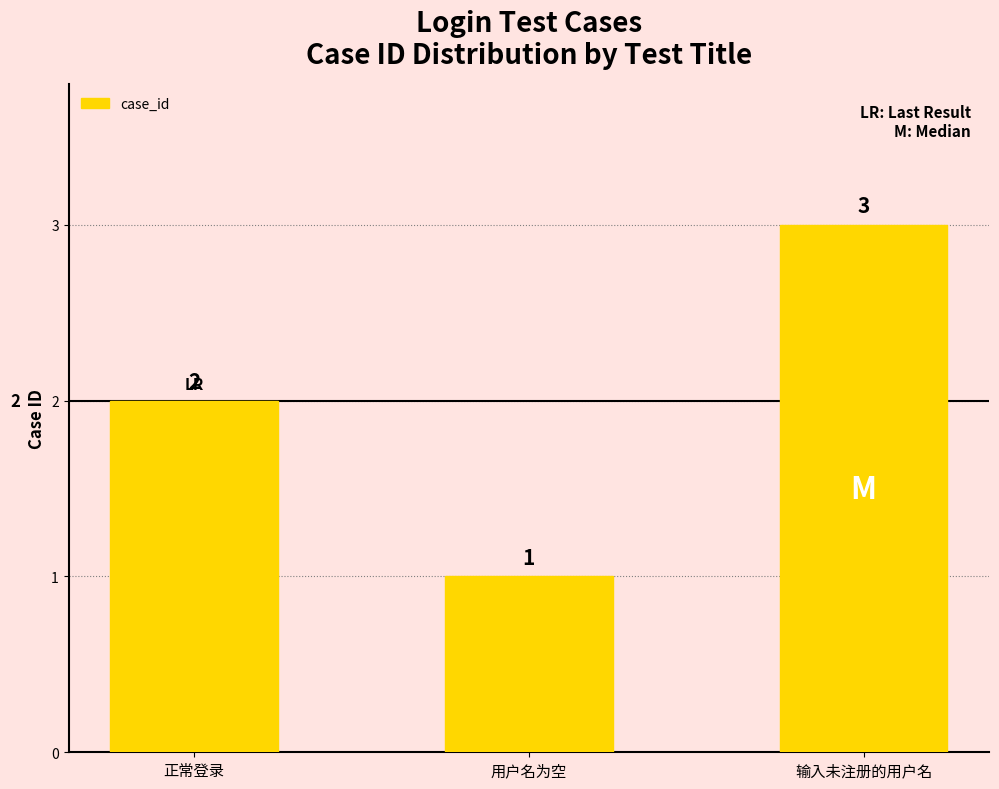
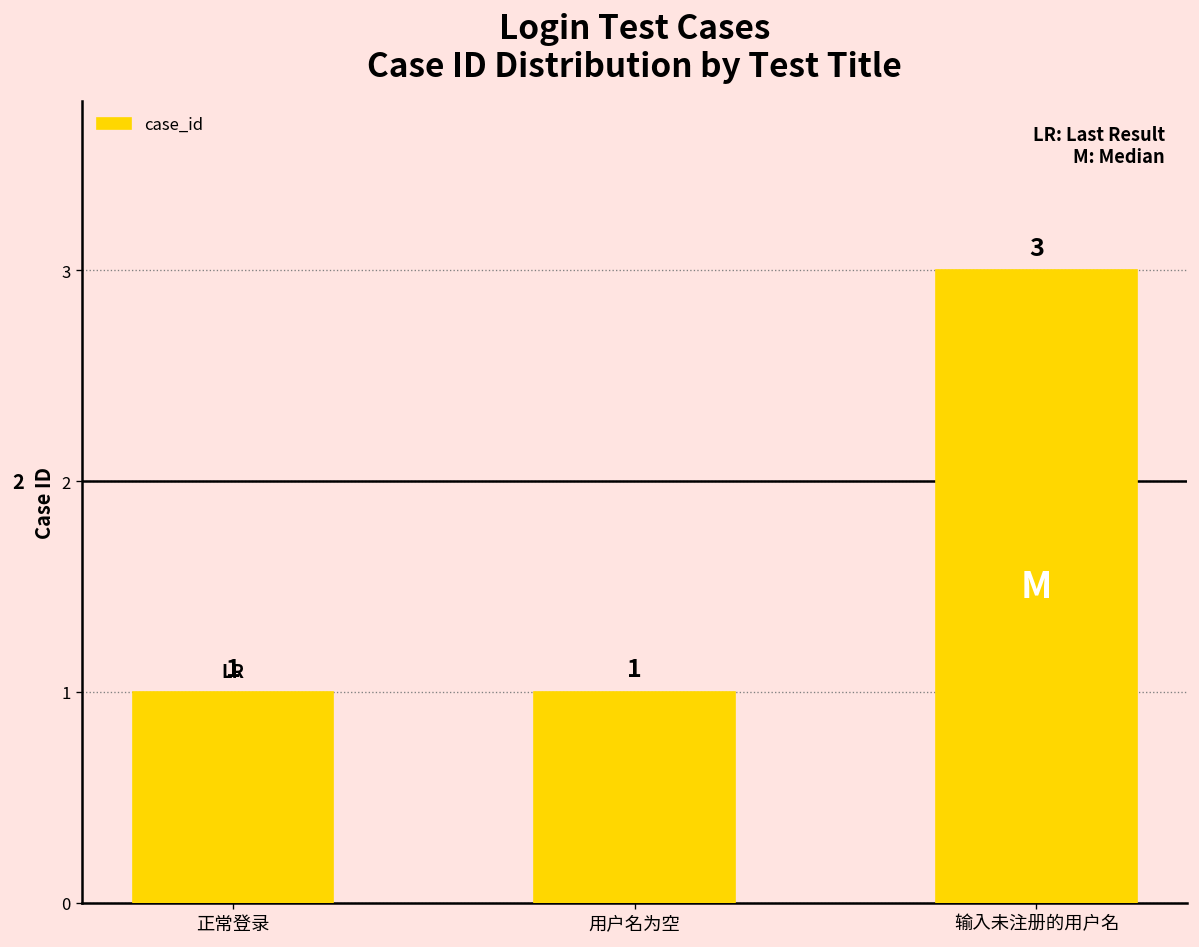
正常登录: 2 -> 1
